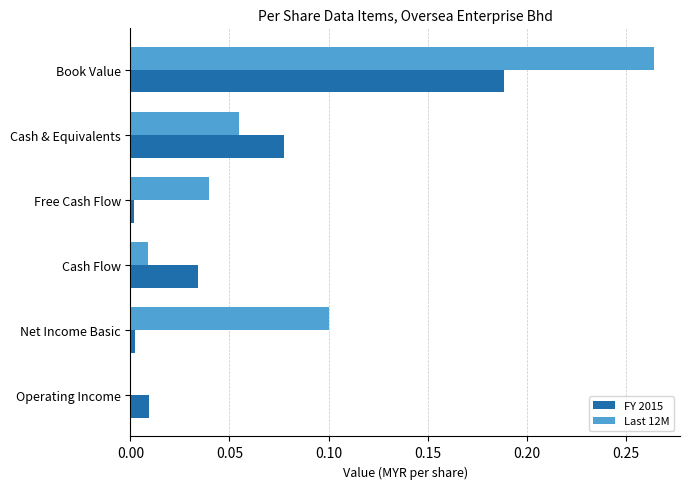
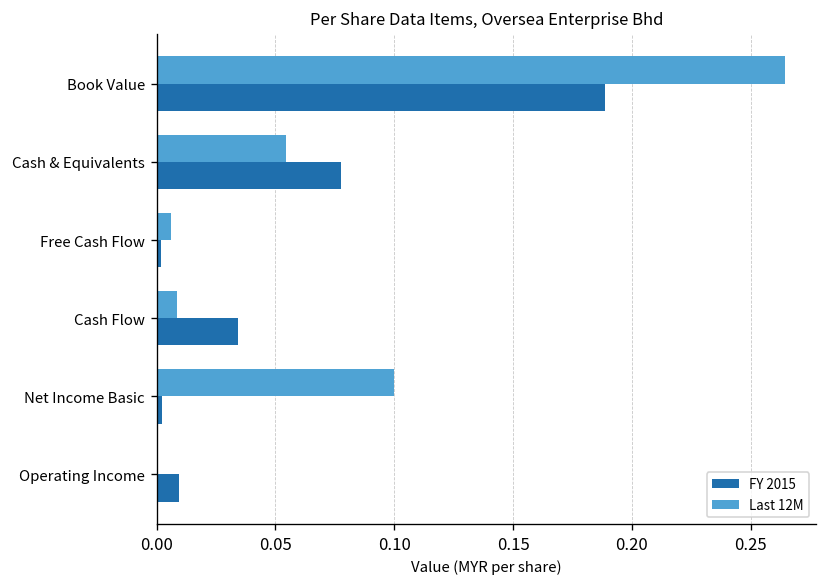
Last 12M, Free Cash Flow: 0.040 -> 0.006
